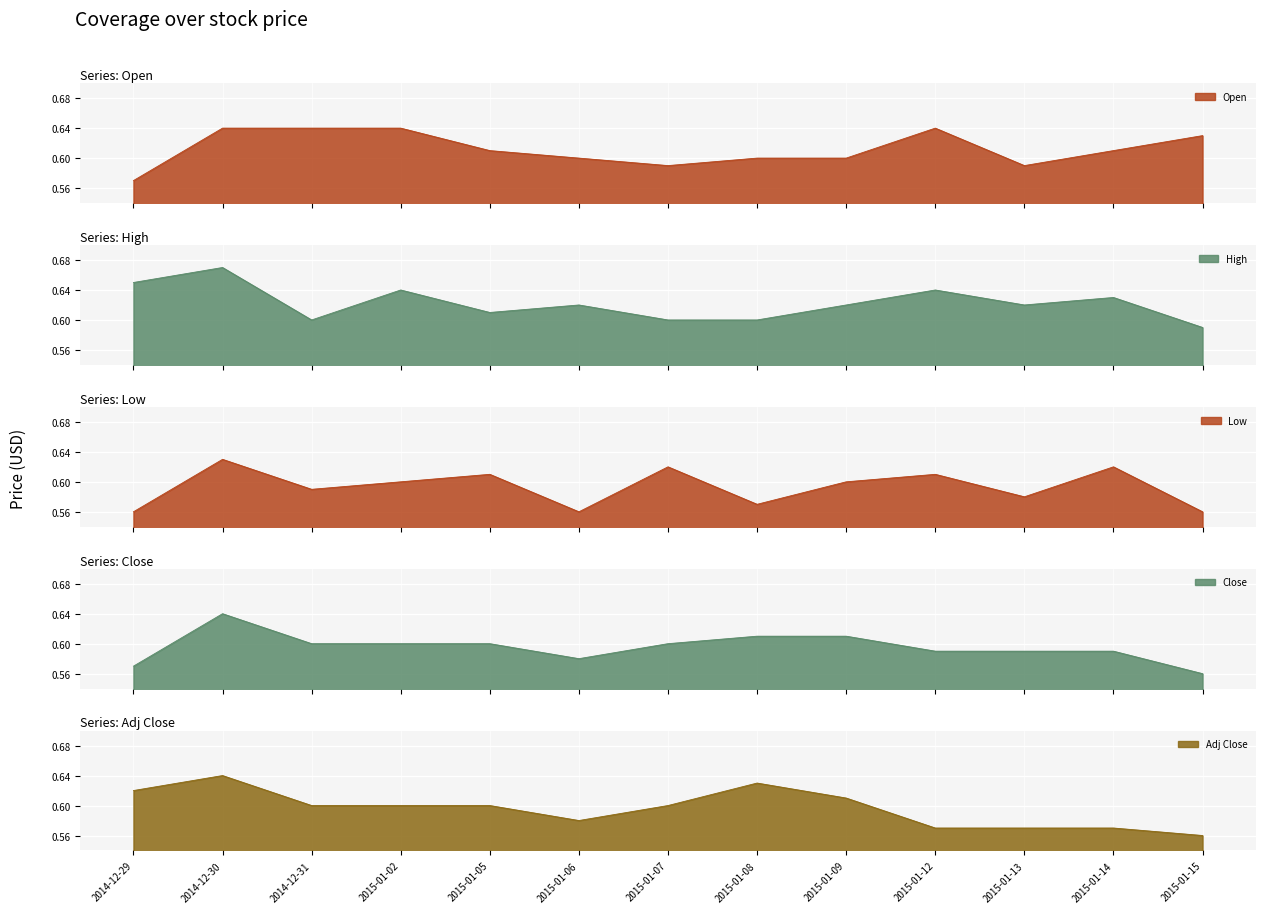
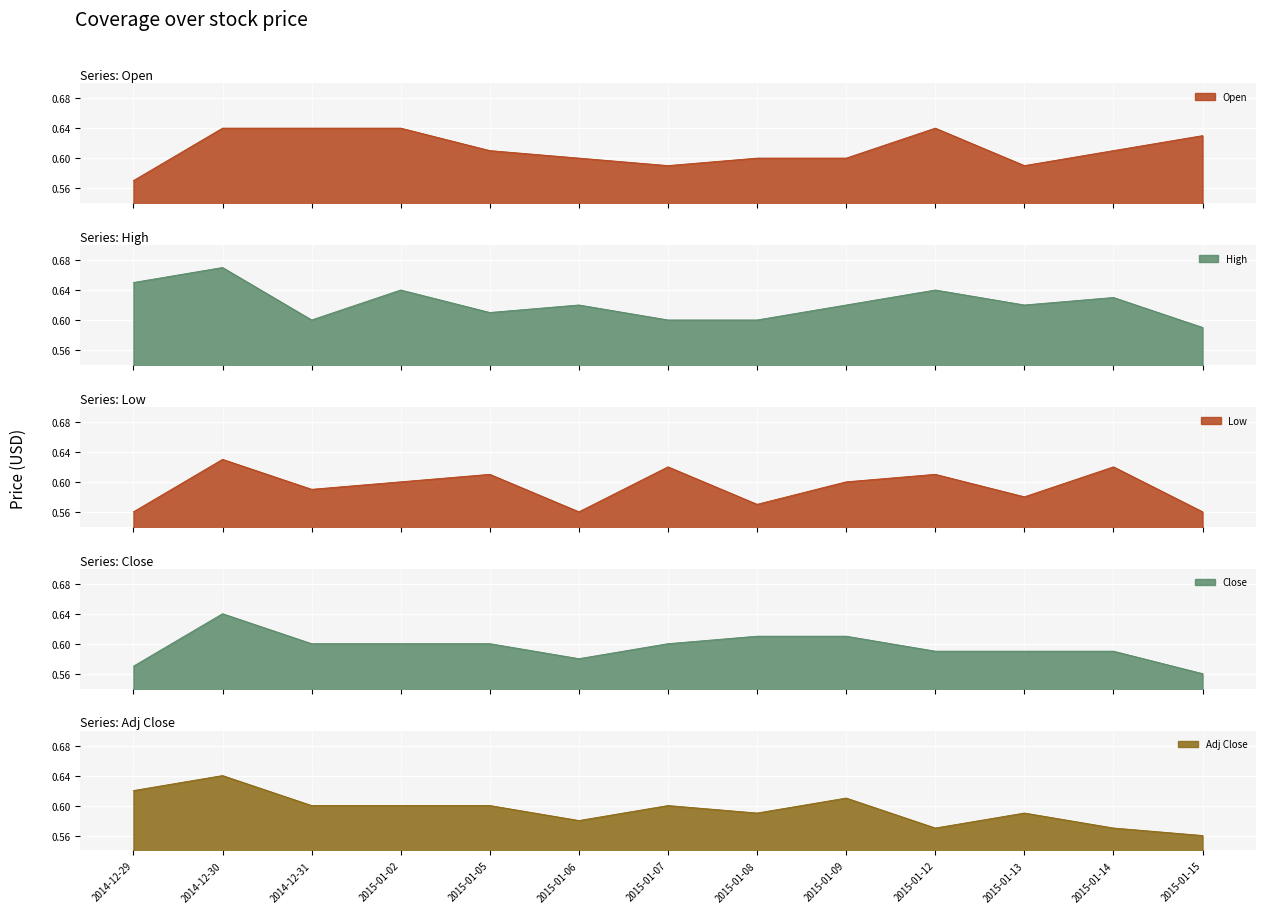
Series: Adj Close, 2015-01-08: 0.63 -> 0.59
Series: Adj Close, 2015-01-13: 0.57 -> 0.59
